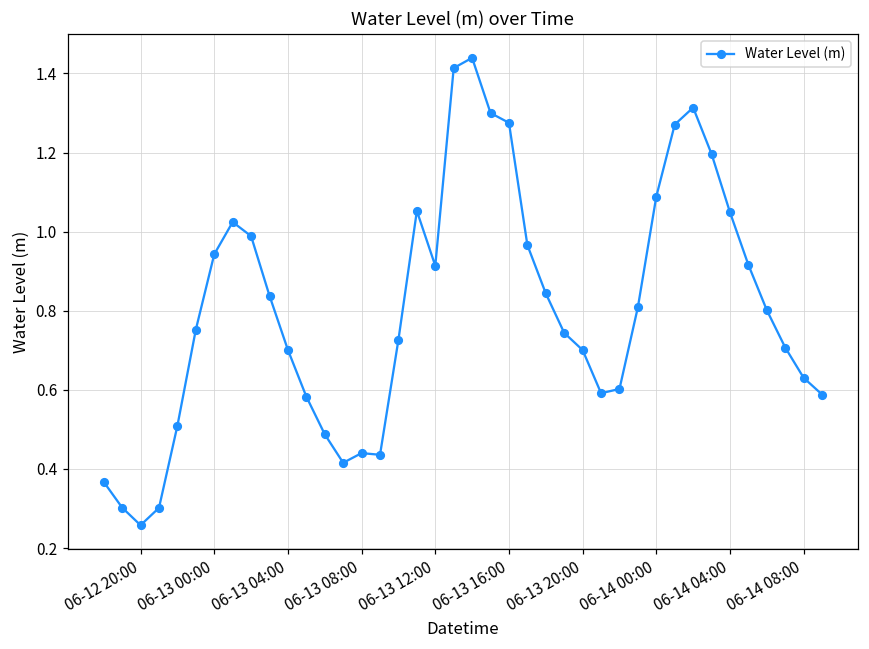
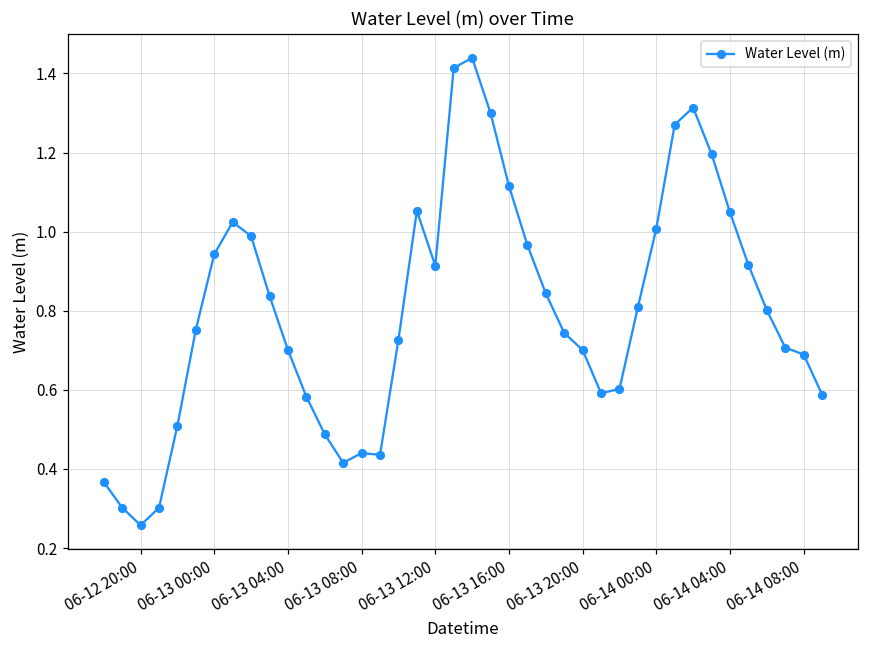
06-13 16:00: 1.28 -> 1.12
06-14 00:00: 1.09 -> 1.01
06-14 08:00: 0.63 -> 0.69
